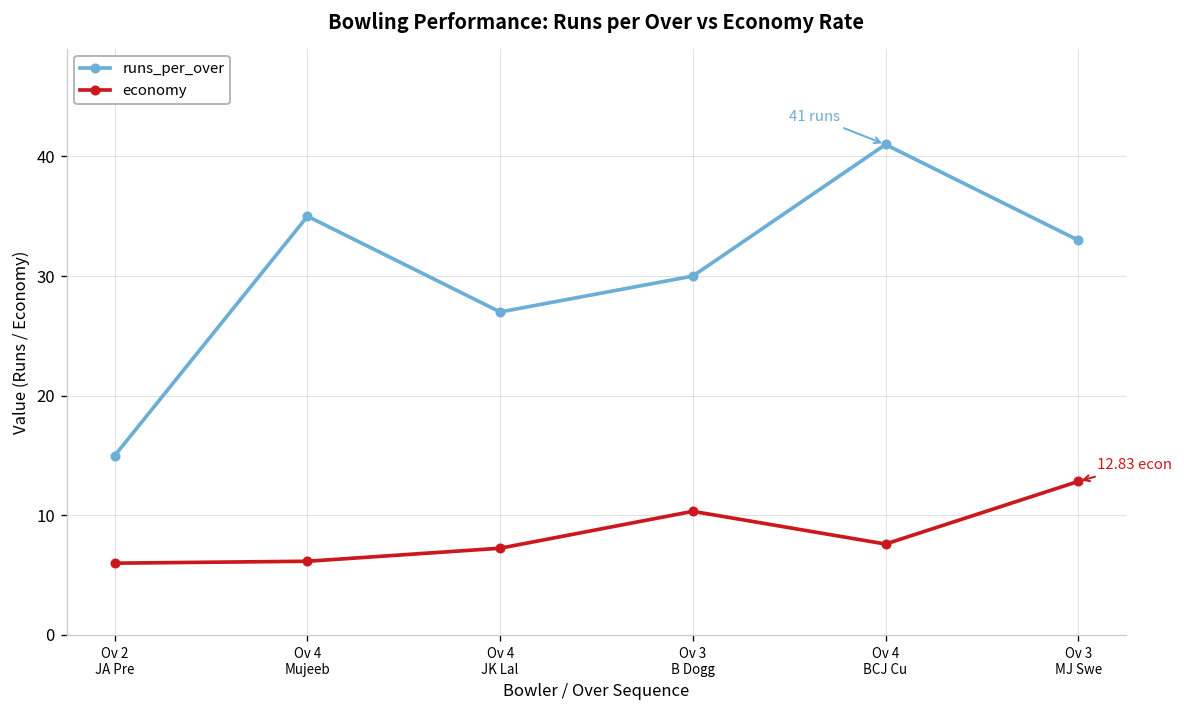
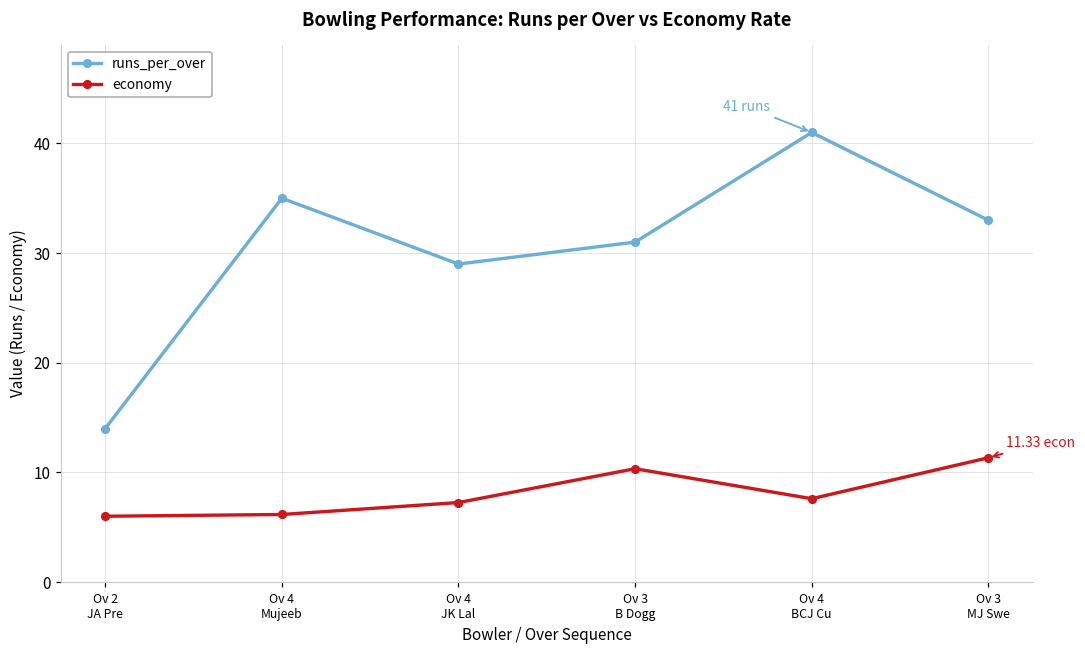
runs_per_over, Ov 2 JA Pre: 15 -> 14
runs_per_over, Ov 4 JK Lal: 27 -> 29
runs_per_over, Ov 3 B Dogg: 30 -> 31
economy, Ov 3 MJ Swe: 12.83 -> 11.33
